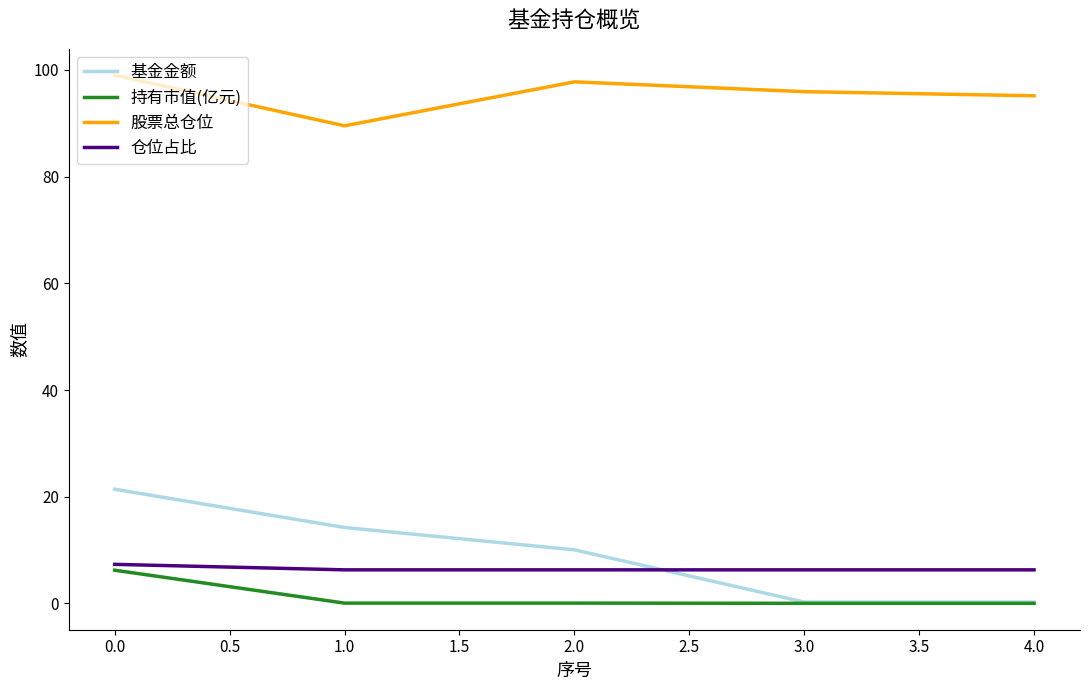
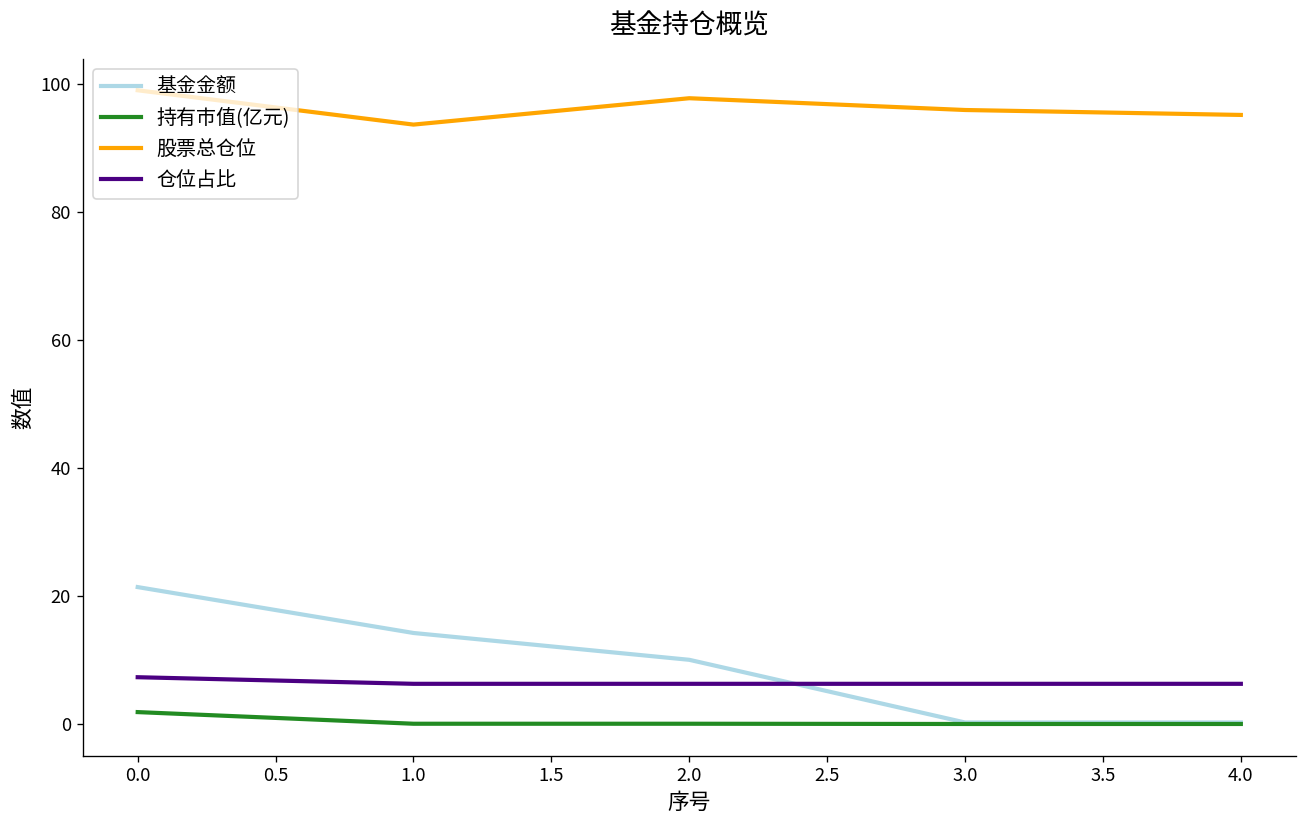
持有市值(亿元), 0.0: 6 -> 2
股票总仓位, 1.0: 90 -> 94
